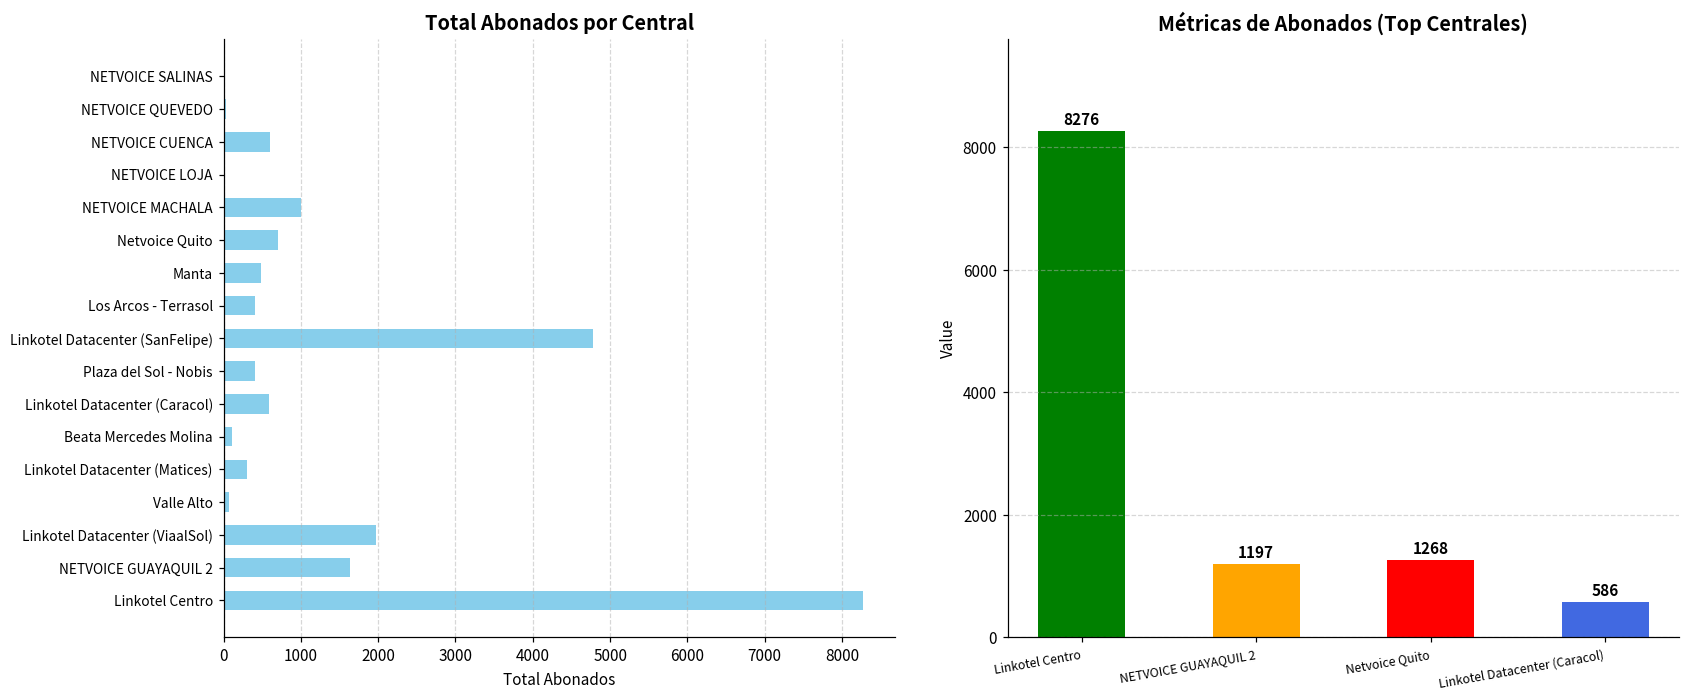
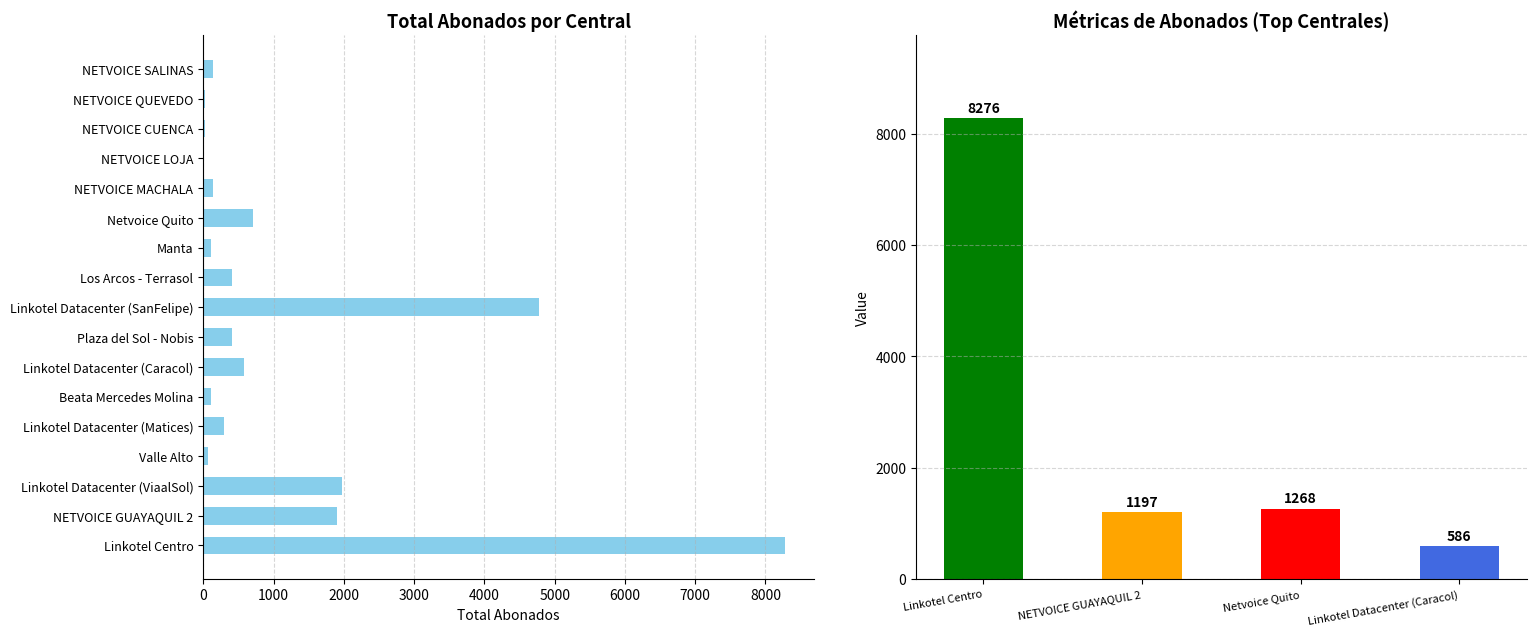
Total Abonados por Central, NETVOICE SALINAS: 0 -> 100
Total Abonados por Central, NETVOICE CUENCA: 600 -> 0
Total Abonados por Central, NETVOICE MACHALA: 1000 -> 100
Total Abonados por Central, Manta: 500 -> 100
Total Abonados por Central, NETVOICE GUAYAQUIL 2: 1600 -> 1900
